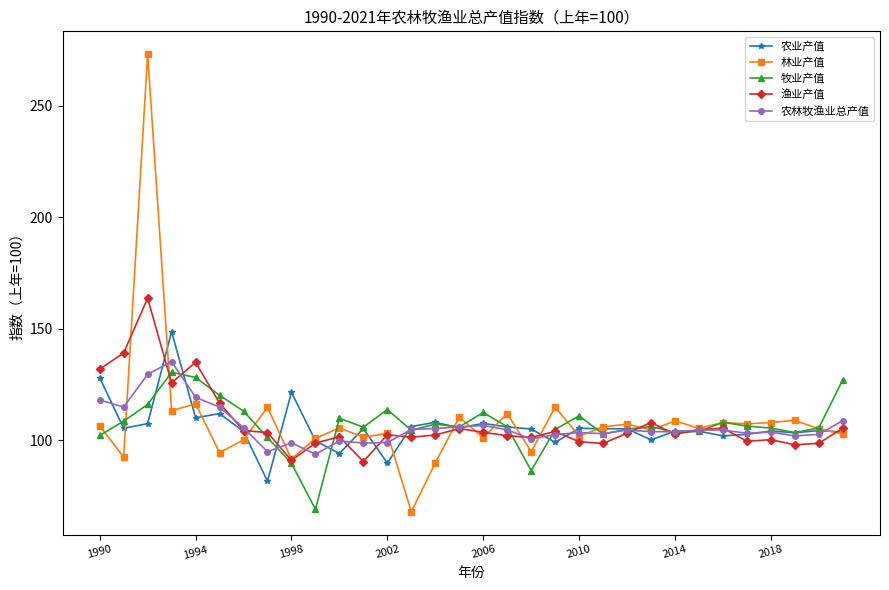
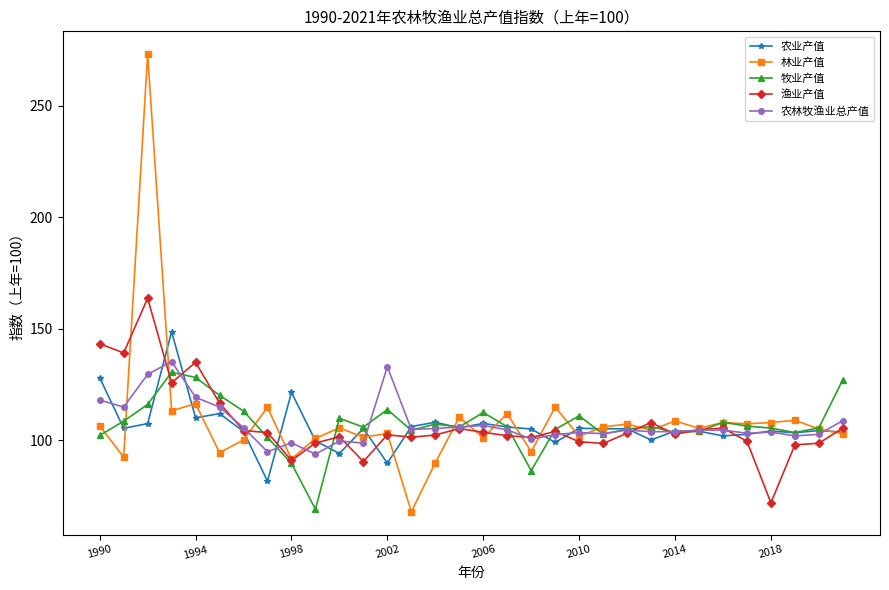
渔业产值, 1990: 132 -> 143
农林牧渔业总产值, 2002: 99 -> 133
渔业产值, 2018: 100 -> 72
